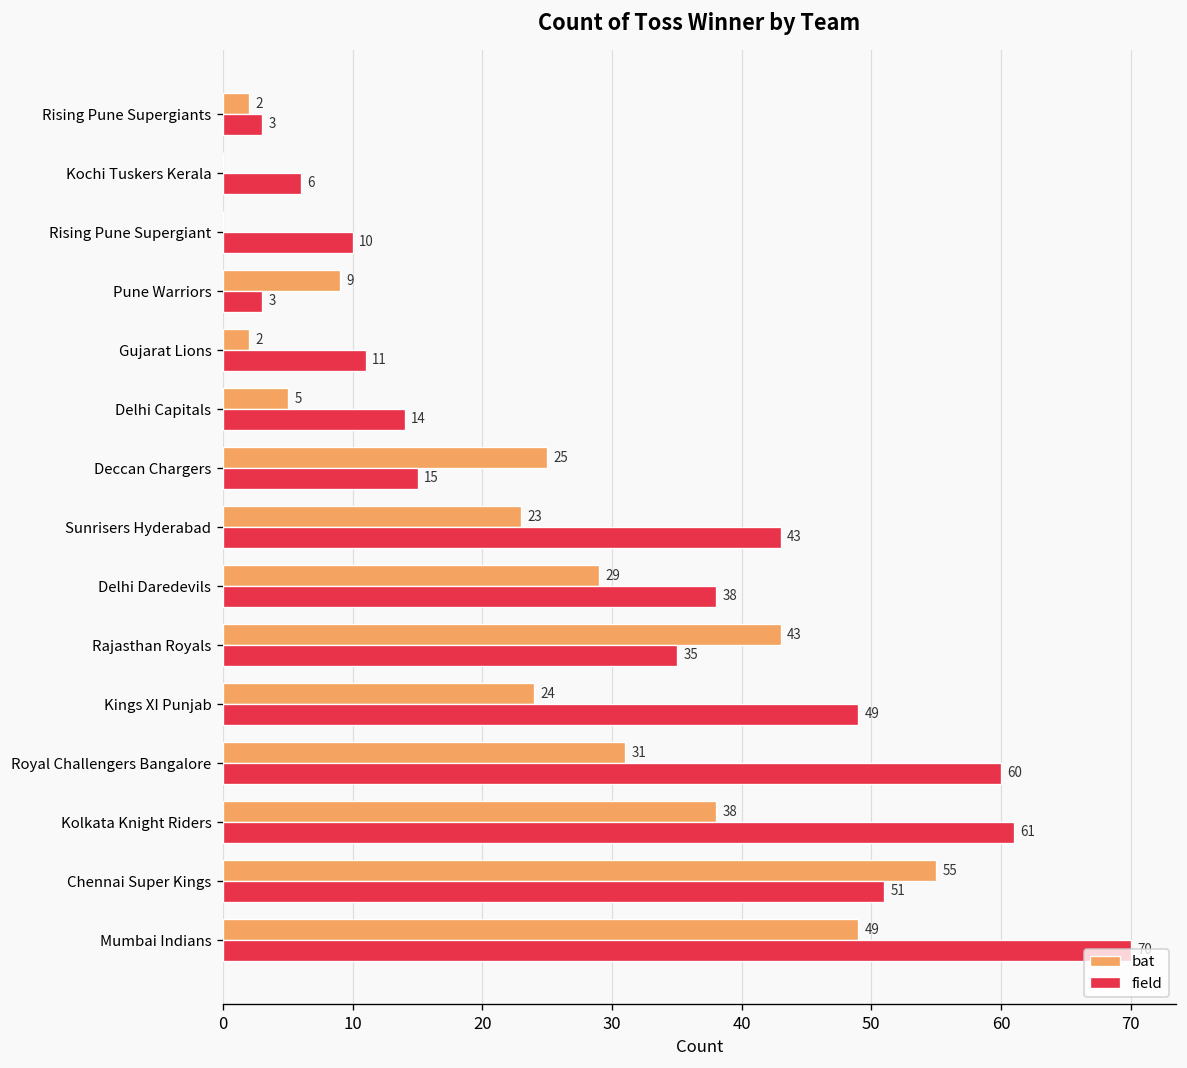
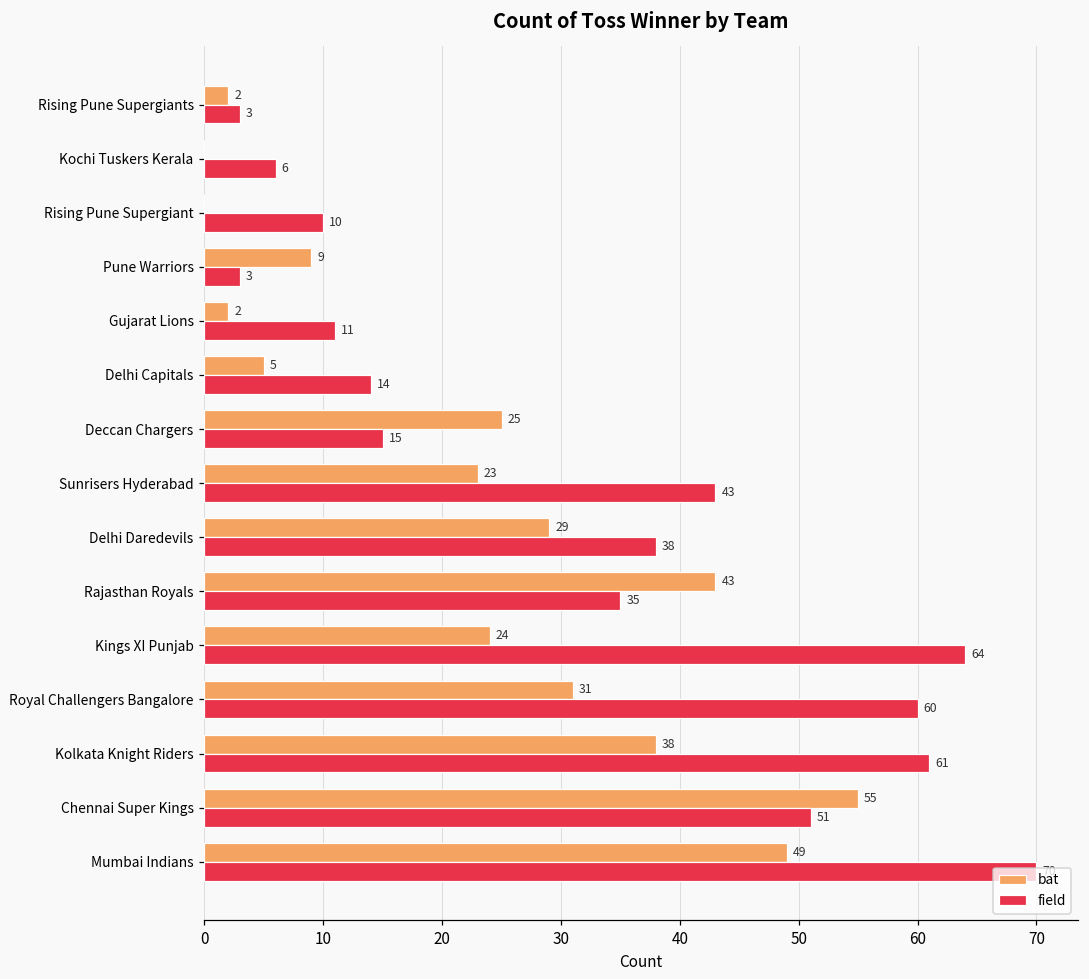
field, Kings XI Punjab: 49 -> 64
